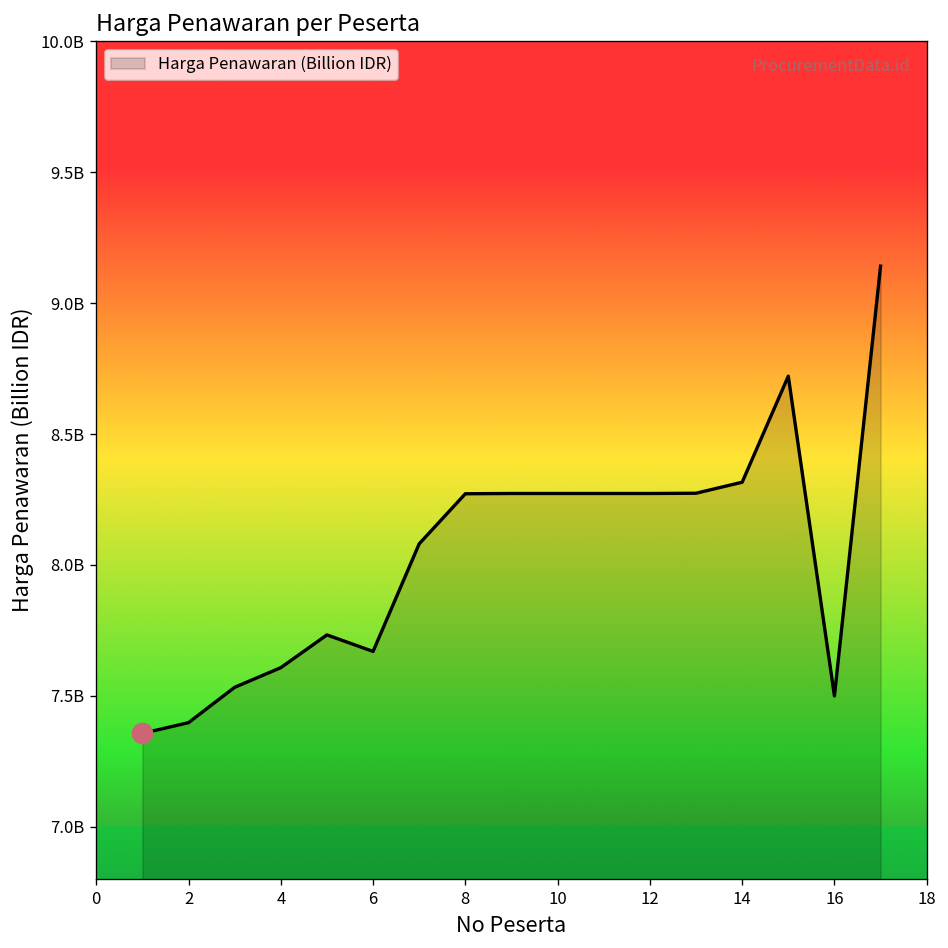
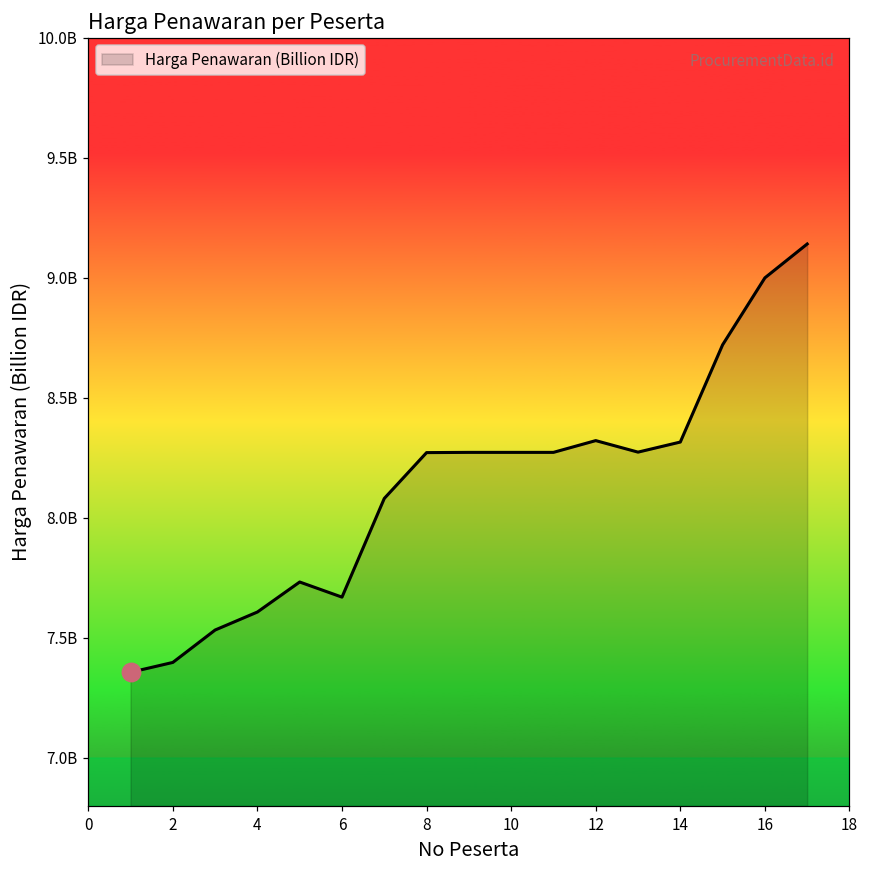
Harga Penawaran (Billion IDR), 12: 8270000000 -> 8320000000
Harga Penawaran (Billion IDR), 16: 7500000000 -> 9000000000
